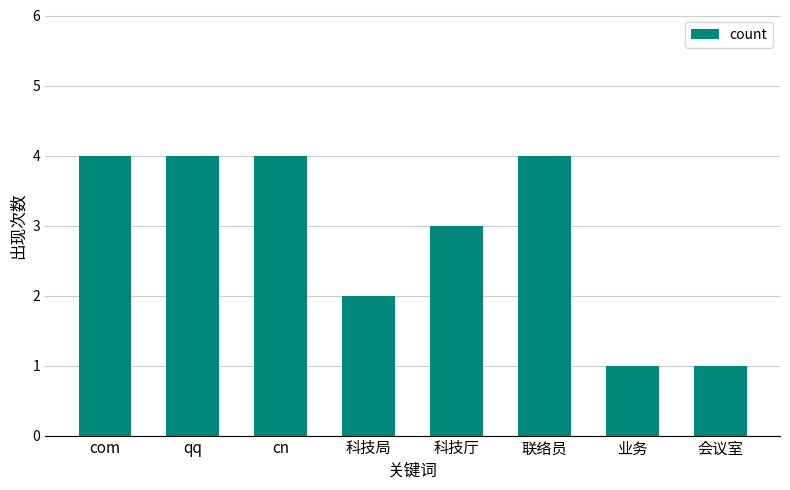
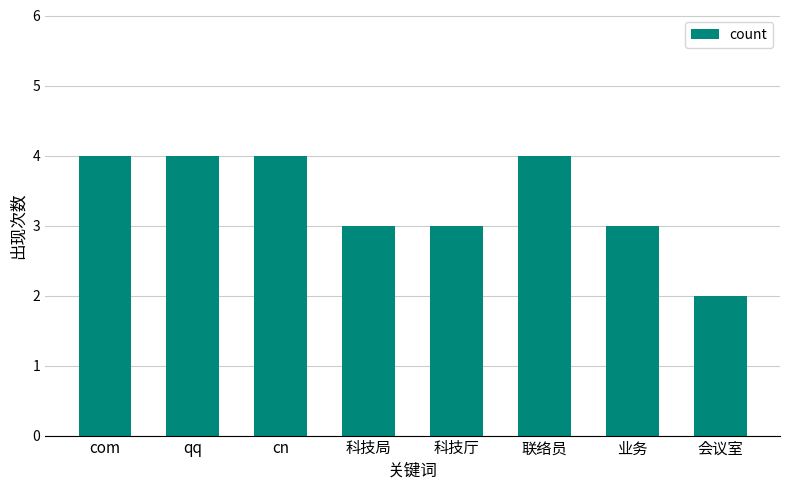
科技局: 2 -> 3
业务: 1 -> 3
会议室: 1 -> 2
